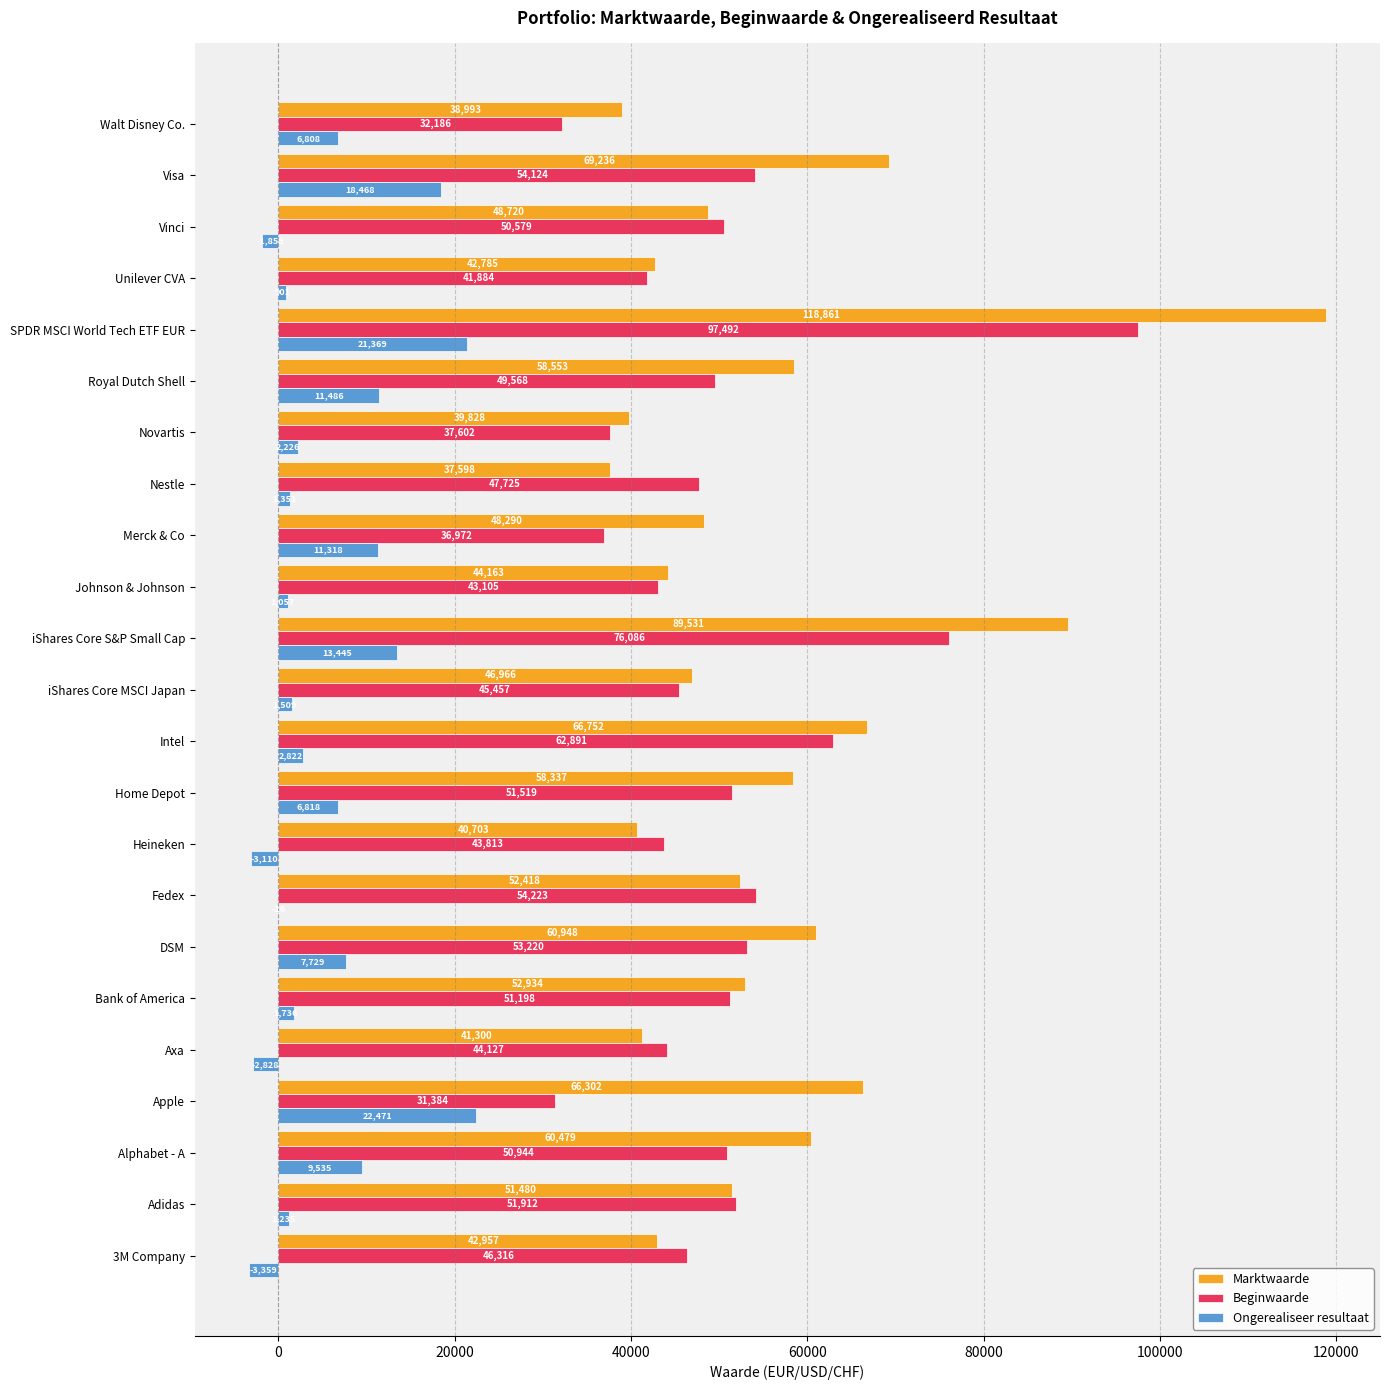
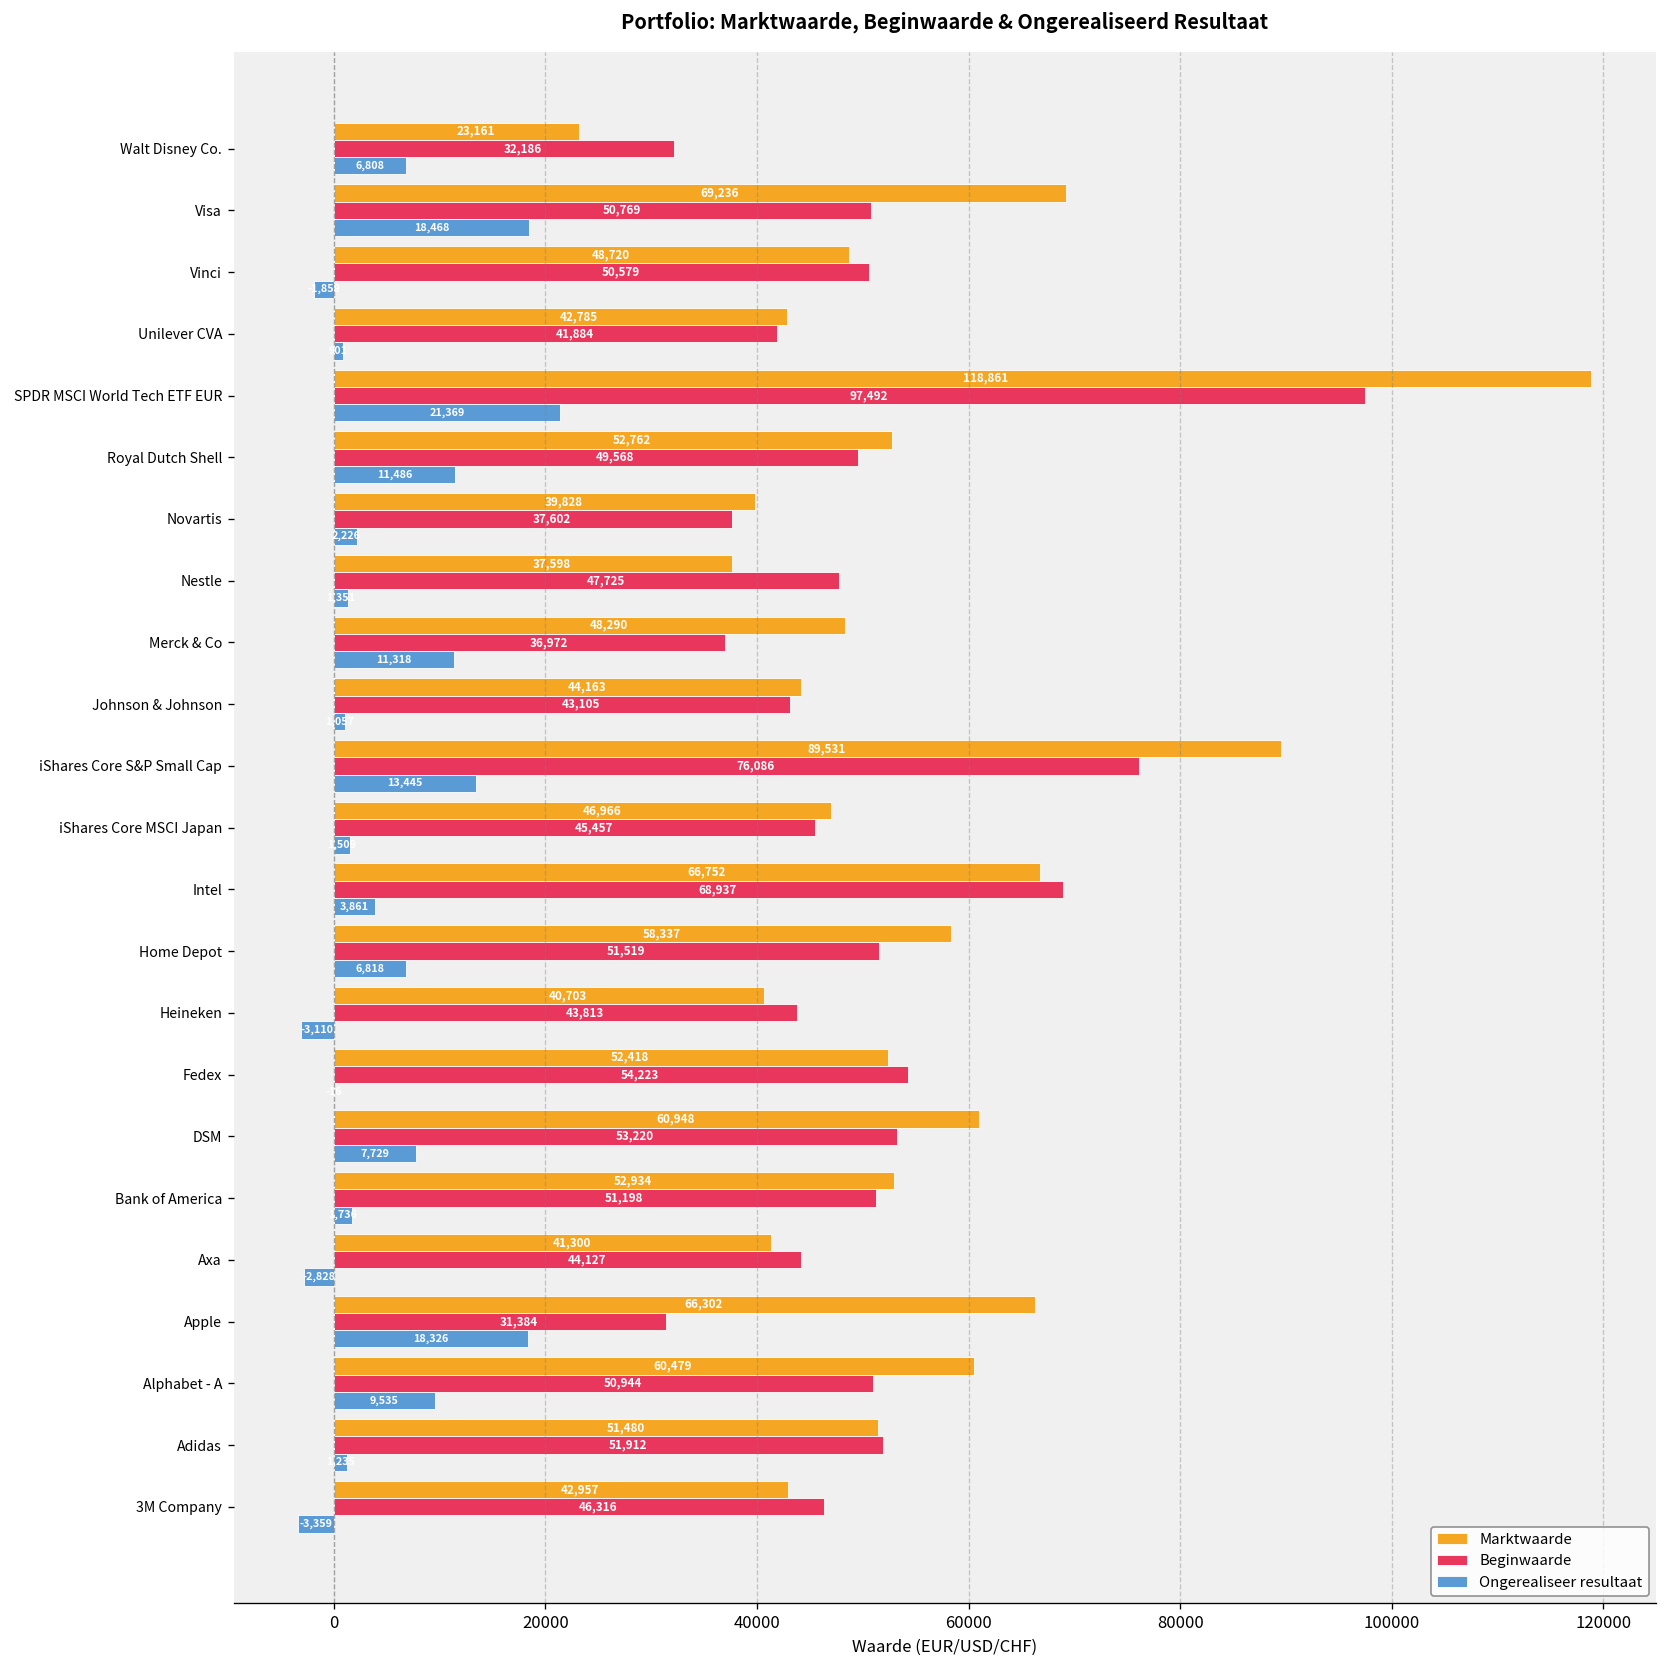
Marktwaarde, Walt Disney Co.: 38,993 -> 23,161
Beginwaarde, Visa: 54,124 -> 50,769
Marktwaarde, Royal Dutch Shell: 58,553 -> 52,762
Beginwaarde, Intel: 62,891 -> 68,937
Ongerealiseer resultaat, Intel: 2,822 -> 3,861
Ongerealiseer resultaat, Apple: 22,471 -> 18,326
